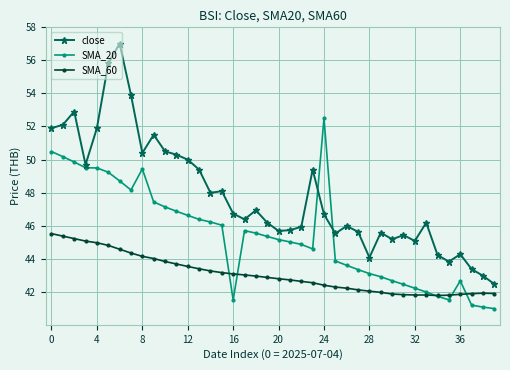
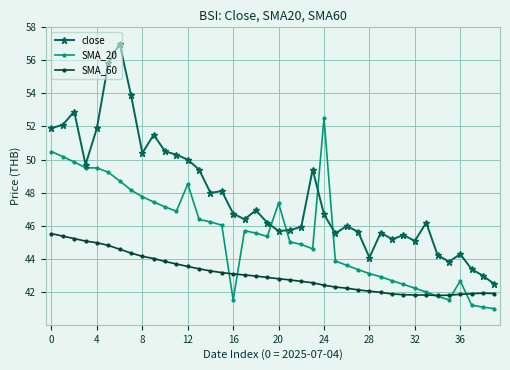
SMA_20, 8: 49.4 -> 47.8
SMA_20, 12: 46.6 -> 48.5
SMA_20, 20: 45.2 -> 47.4
